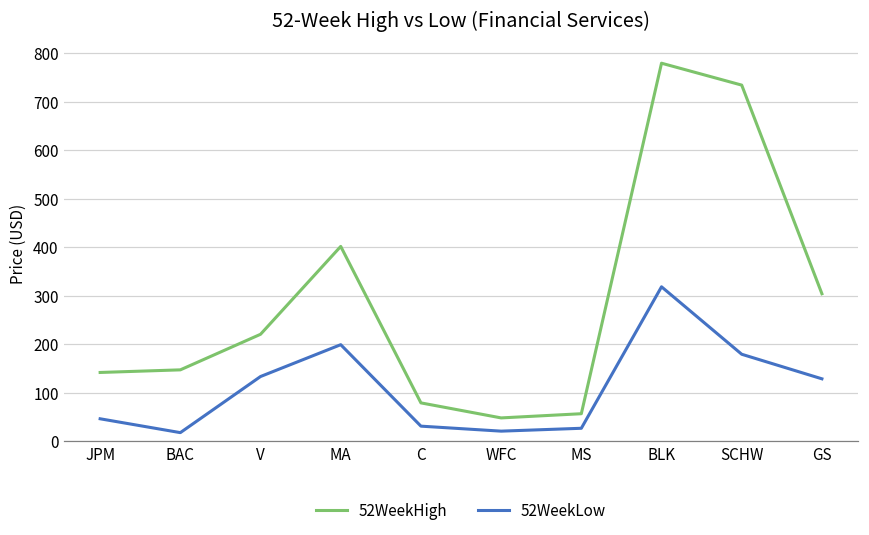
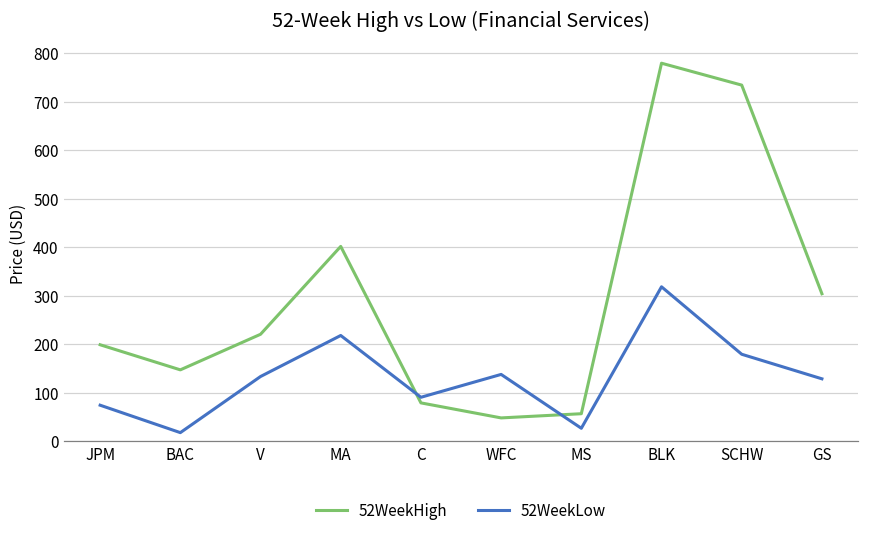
52WeekHigh, JPM: 140 -> 200
52WeekLow, JPM: 50 -> 70
52WeekLow, MA: 200 -> 220
52WeekLow, C: 30 -> 90
52WeekLow, WFC: 20 -> 140
